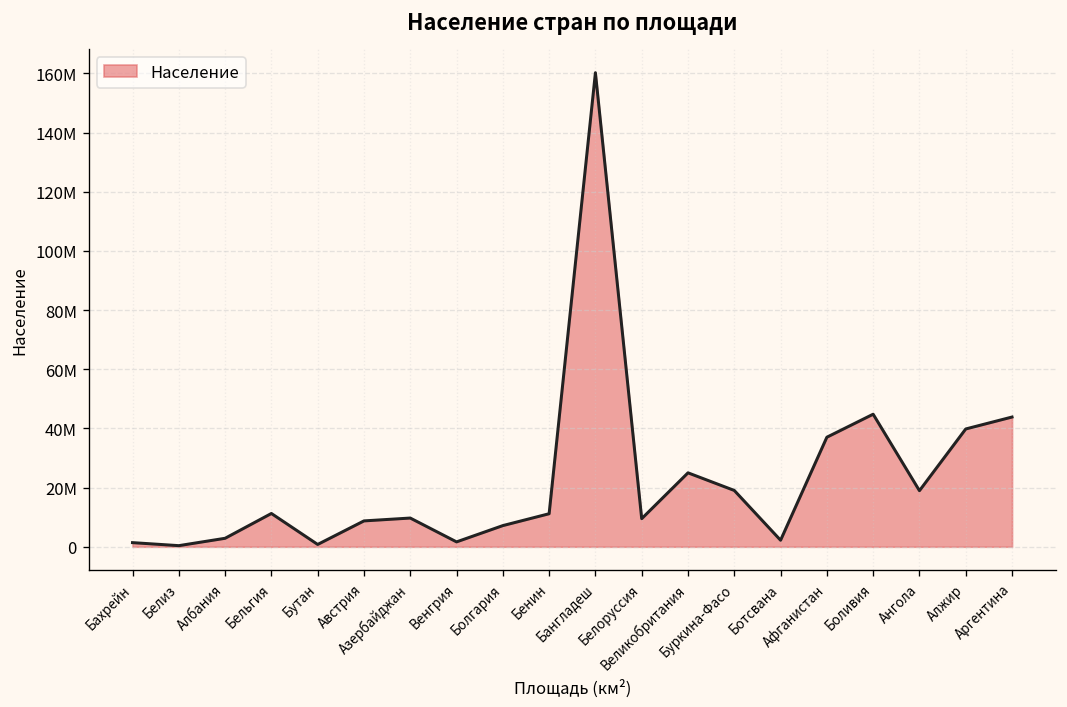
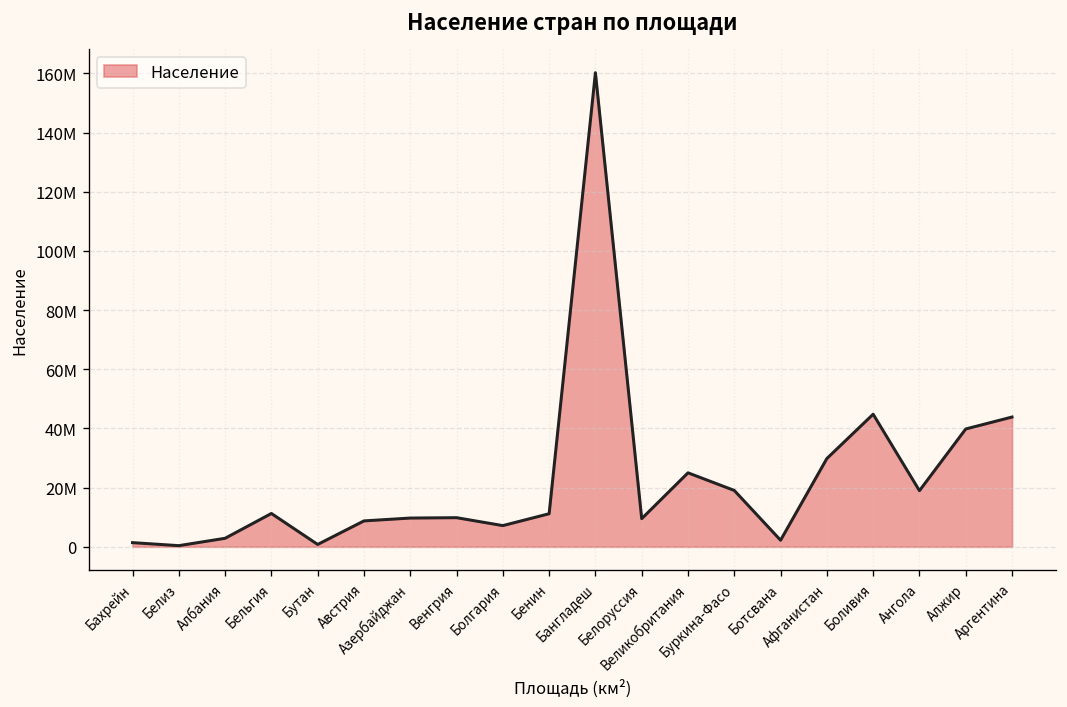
Венгрия: 2000000 -> 10000000
Афганистан: 37000000 -> 30000000
